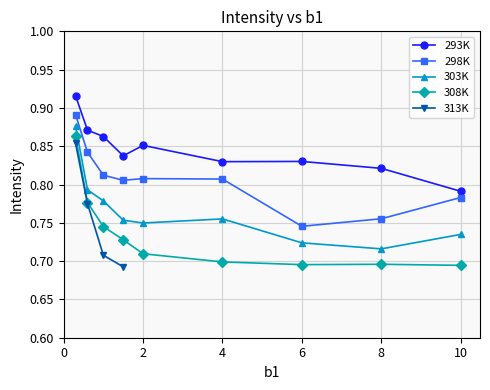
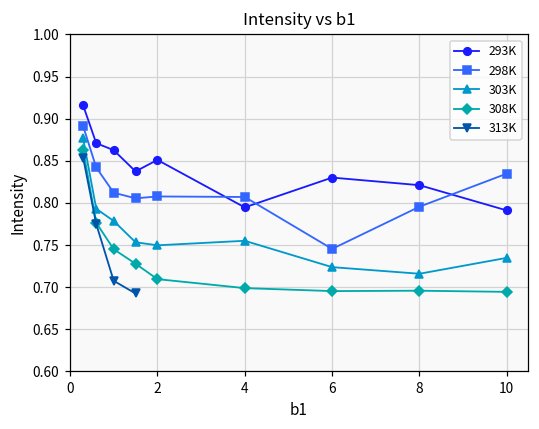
293K, 4: 0.83 -> 0.79
298K, 8: 0.76 -> 0.80
298K, 10: 0.78 -> 0.83
